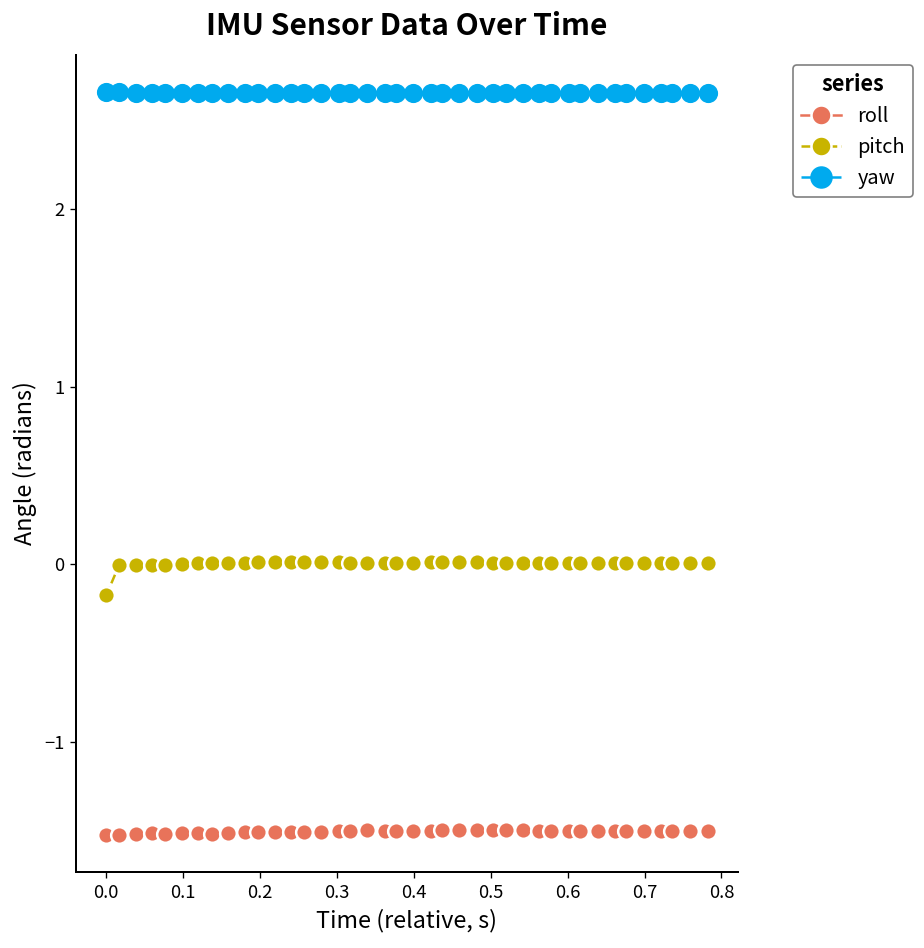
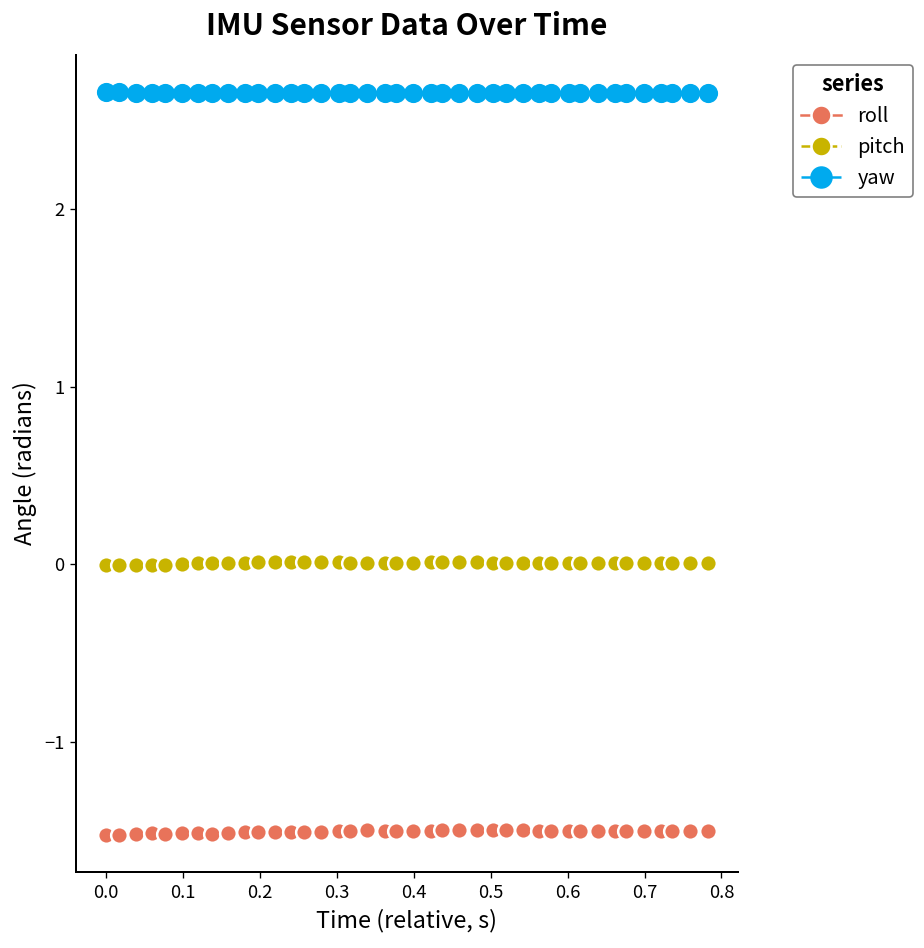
pitch, 0.0: -0.18 -> 0.00
